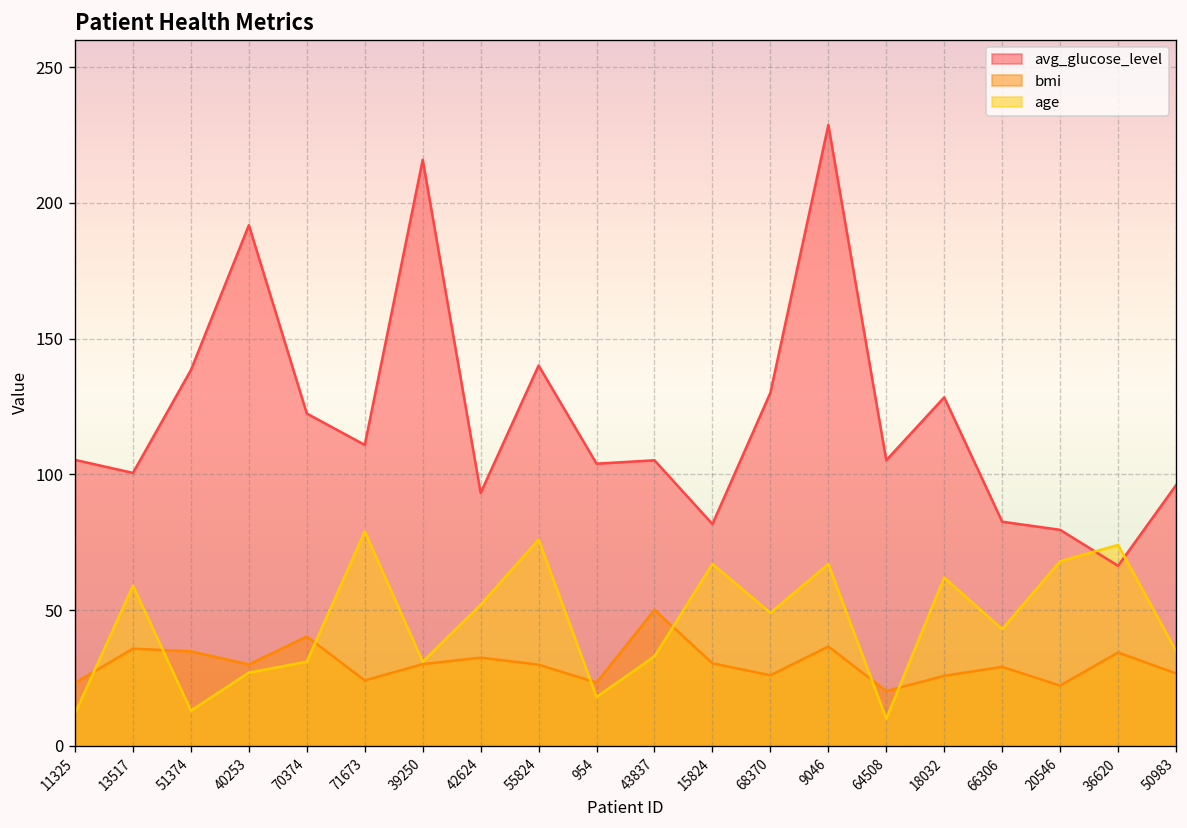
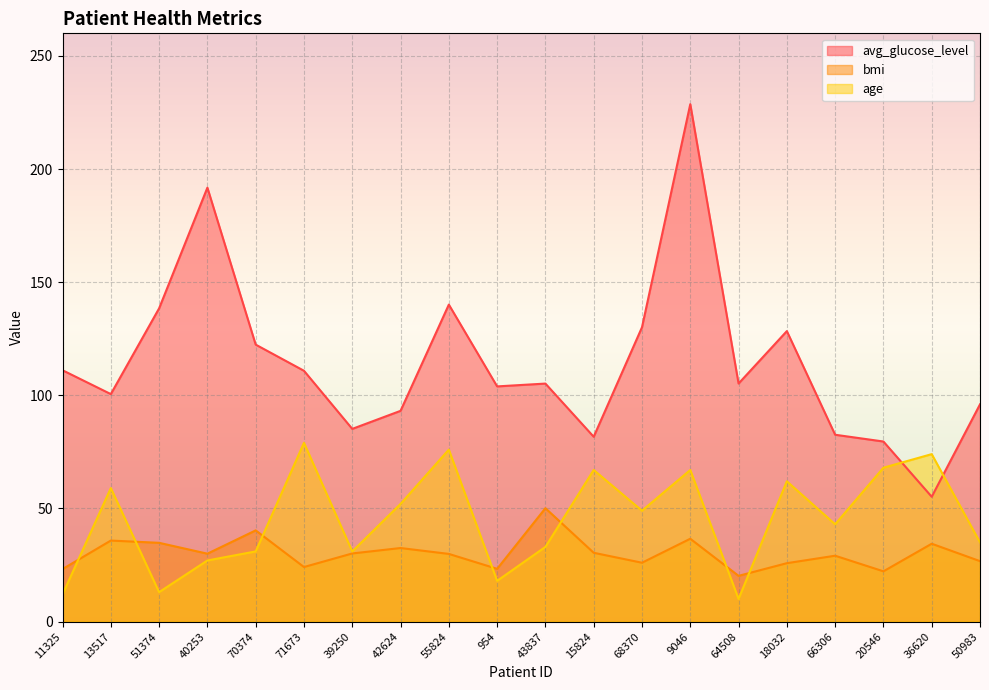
avg_glucose_level, 11325: 105 -> 111
avg_glucose_level, 39250: 216 -> 85
avg_glucose_level, 36620: 66 -> 55
